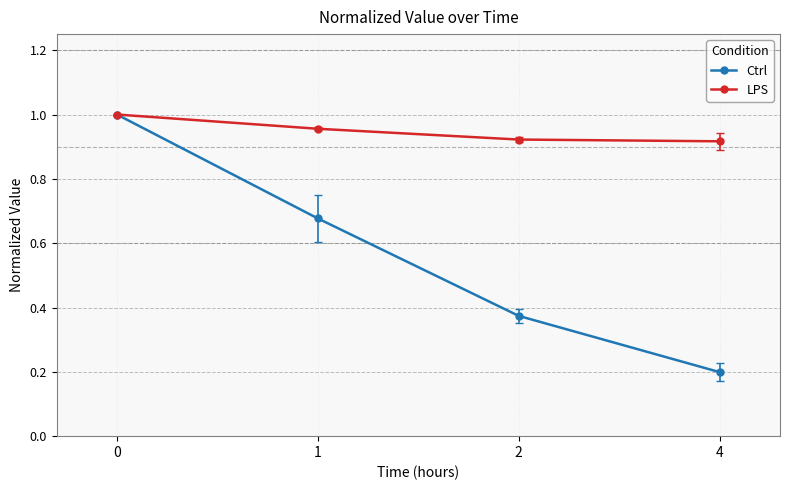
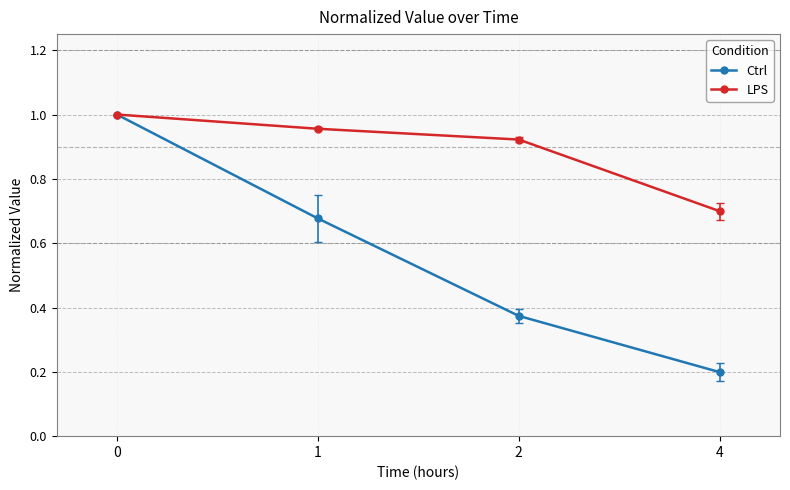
LPS, 4: 0.92 -> 0.70
